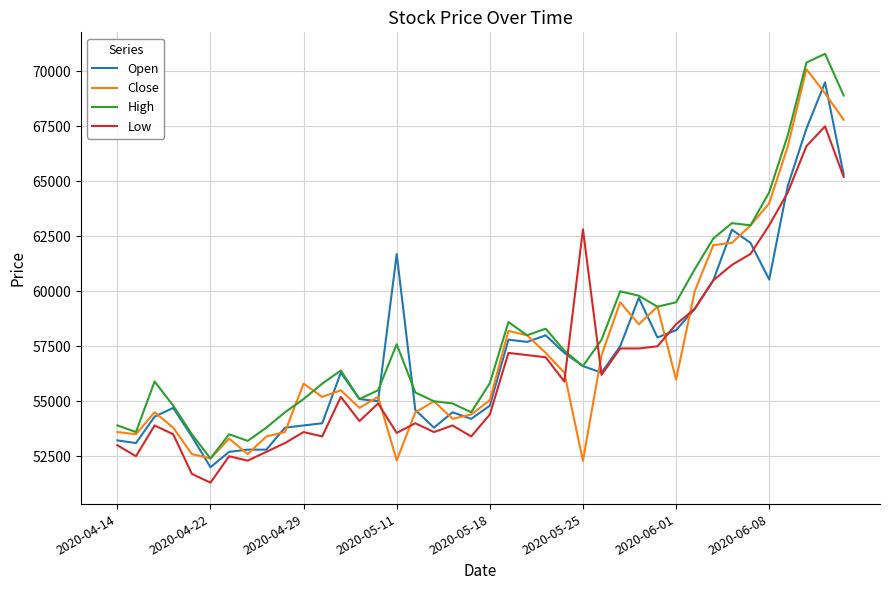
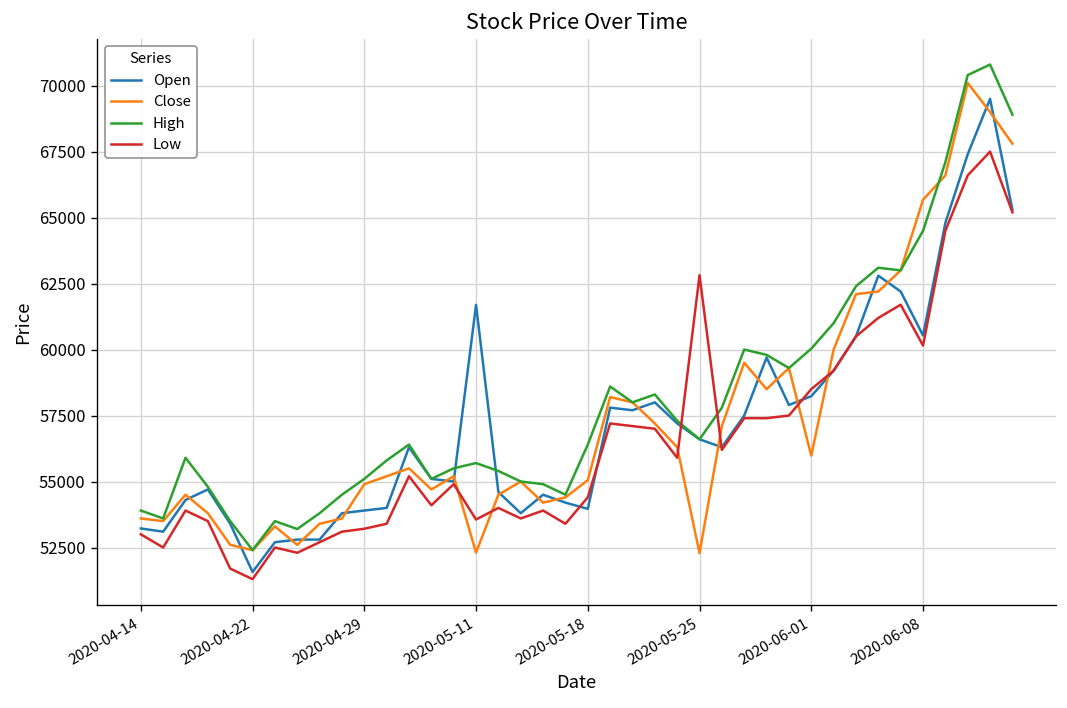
Open, 2020-04-22: 52000 -> 51600
Close, 2020-04-29: 55800 -> 54900
Low, 2020-04-29: 53600 -> 53200
High, 2020-05-11: 57600 -> 55700
Open, 2020-05-18: 54800 -> 54000
High, 2020-05-18: 55800 -> 56400
High, 2020-06-01: 59500 -> 60000
Close, 2020-06-08: 64000 -> 65700
Low, 2020-06-08: 63000 -> 60200
